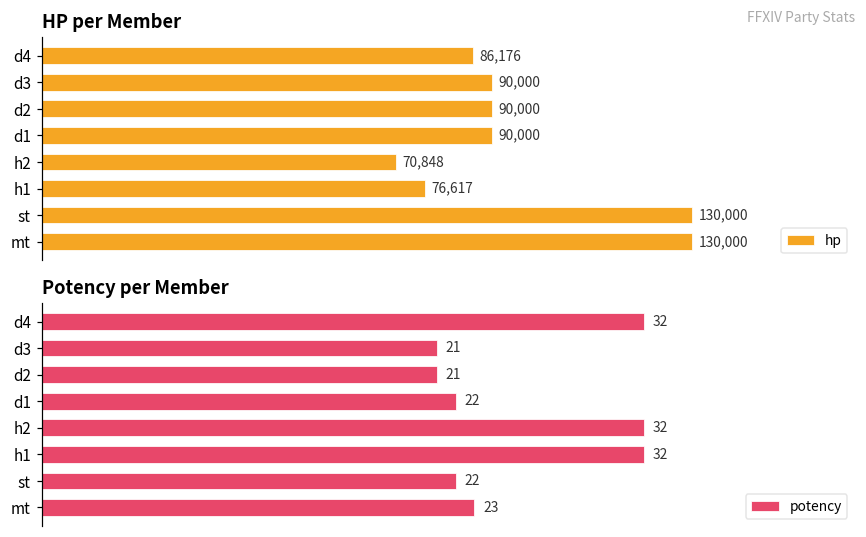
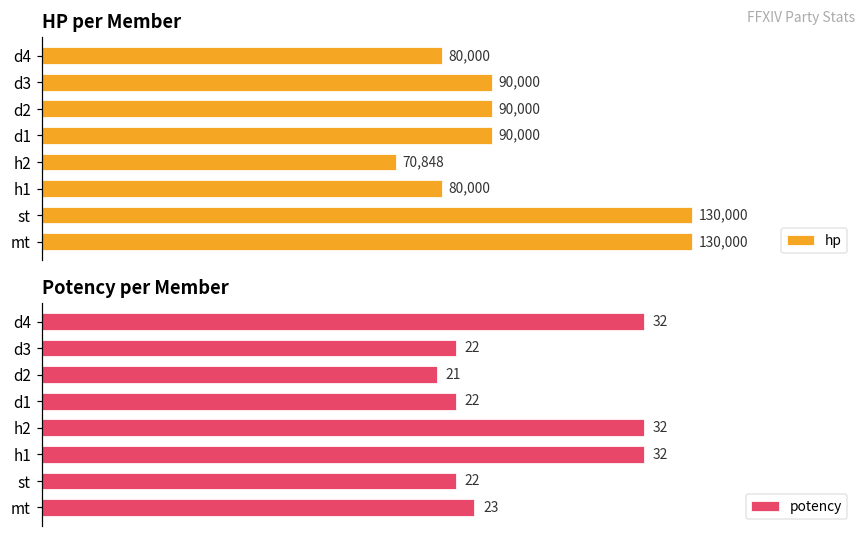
HP per Member, d4: 86,176 -> 80,000
HP per Member, h1: 76,617 -> 80,000
Potency per Member, d3: 21 -> 22
